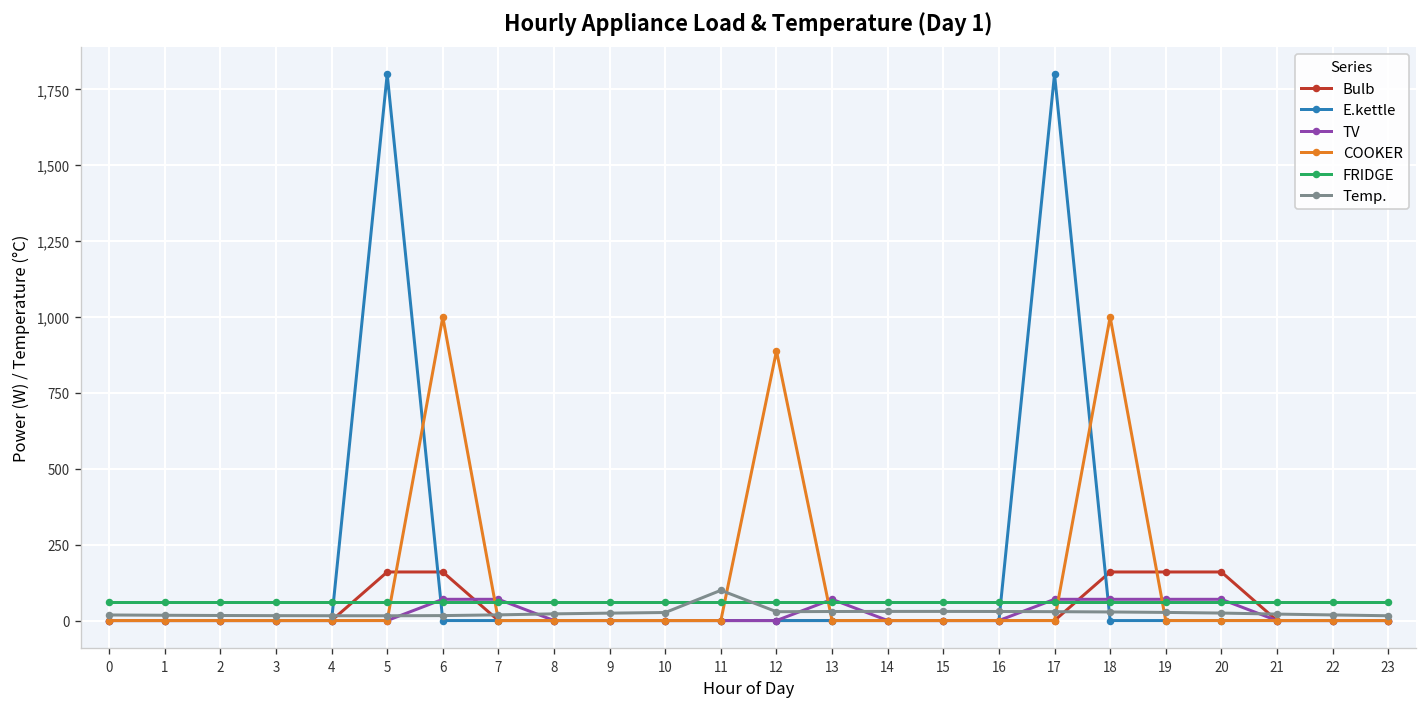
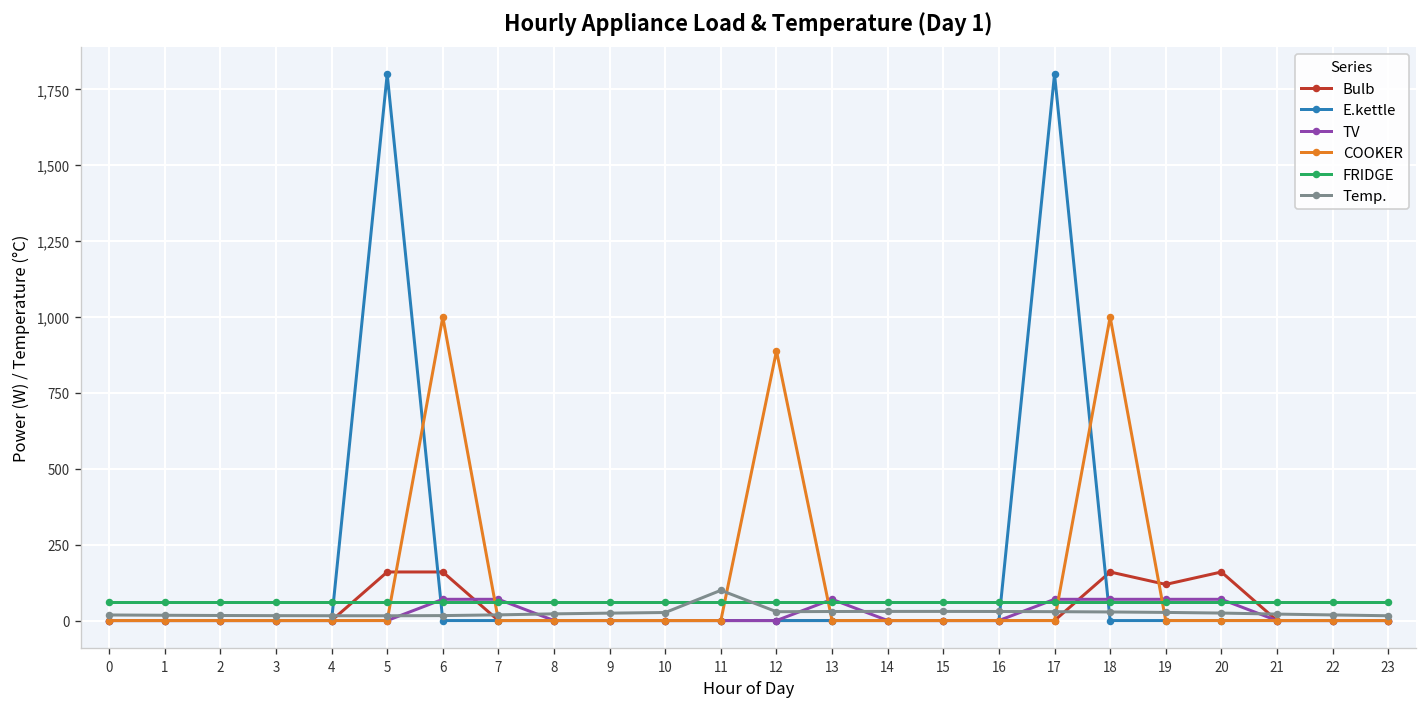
Bulb, 19: 160 -> 120
